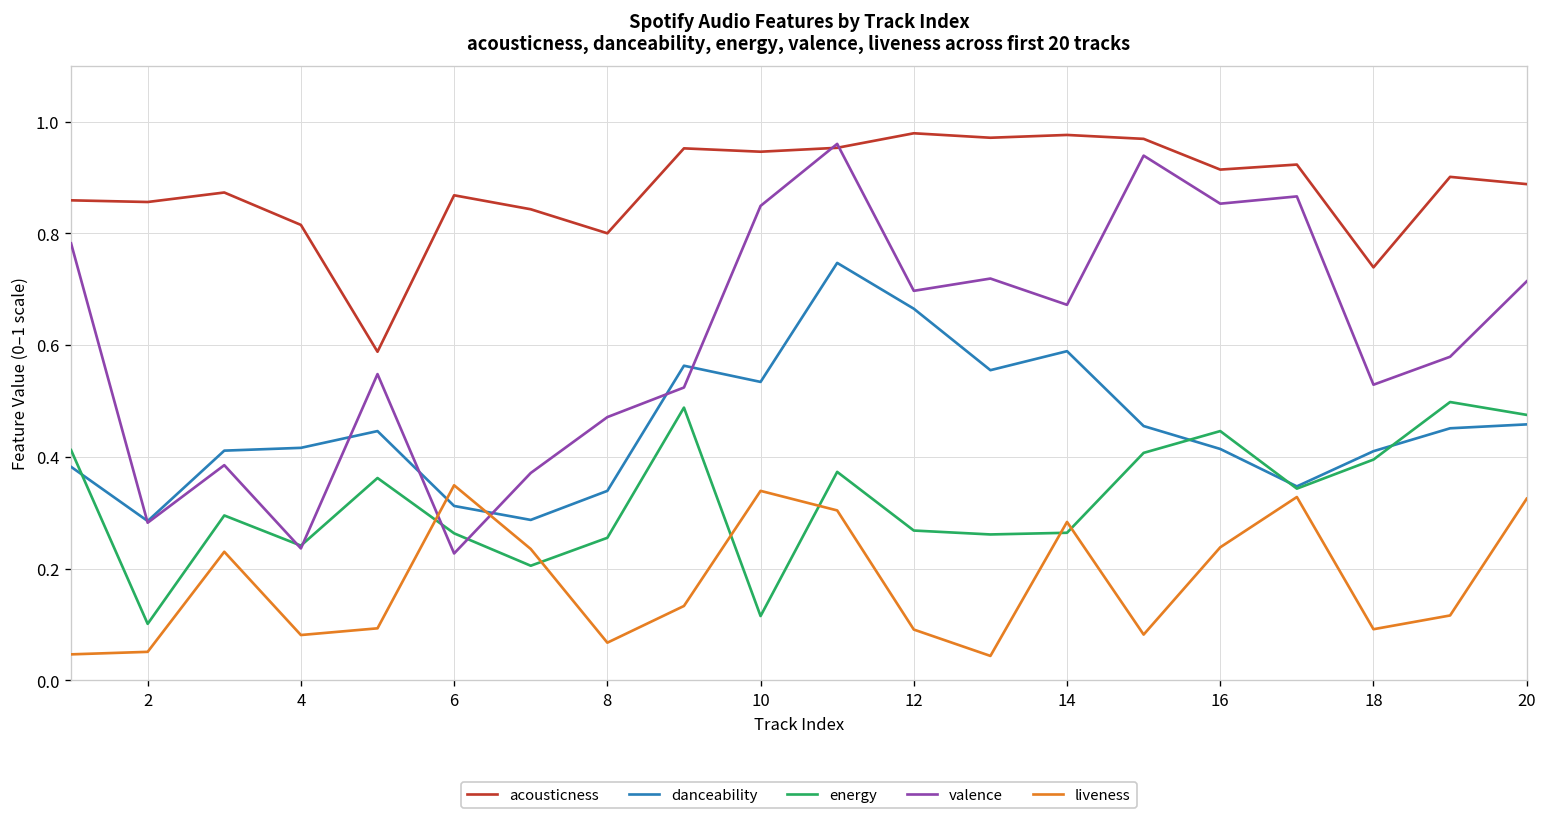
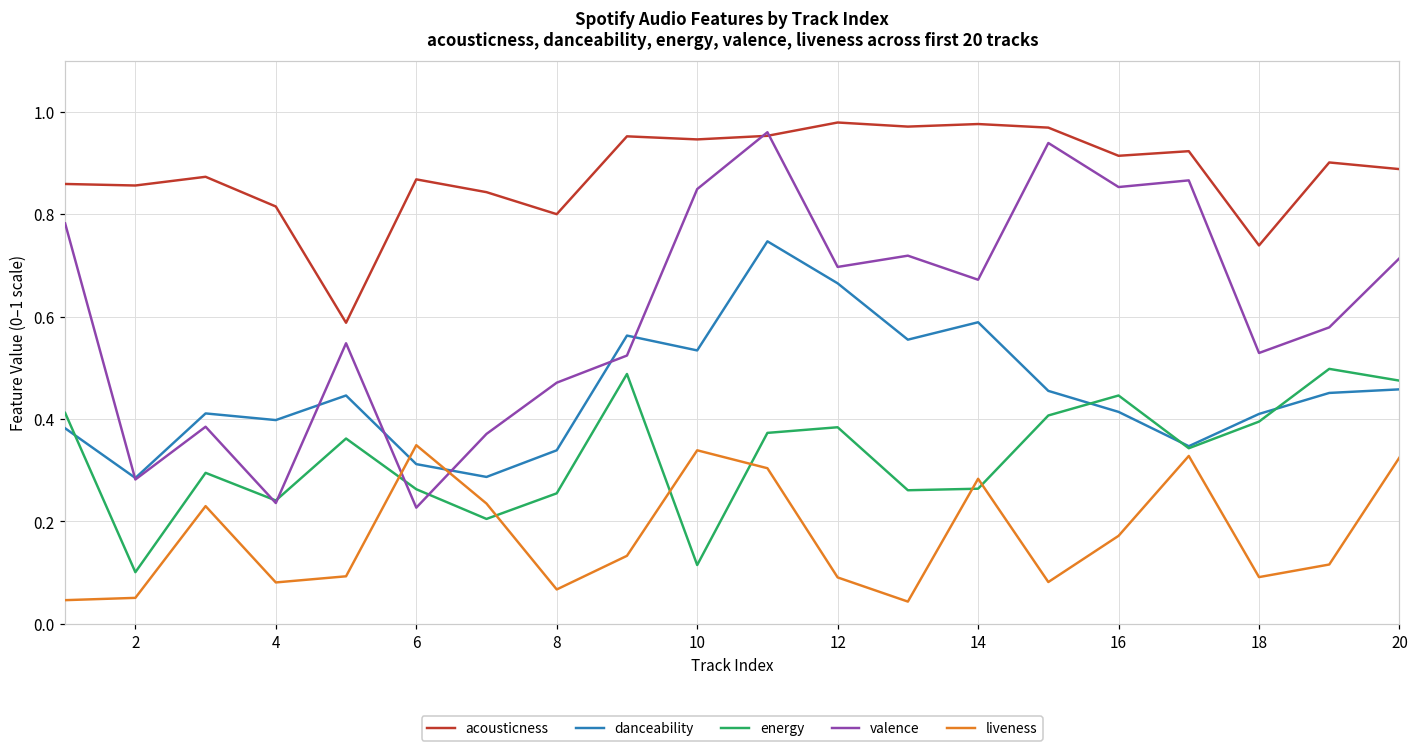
danceability, 4: 0.42 -> 0.40
energy, 12: 0.27 -> 0.38
liveness, 16: 0.24 -> 0.17
